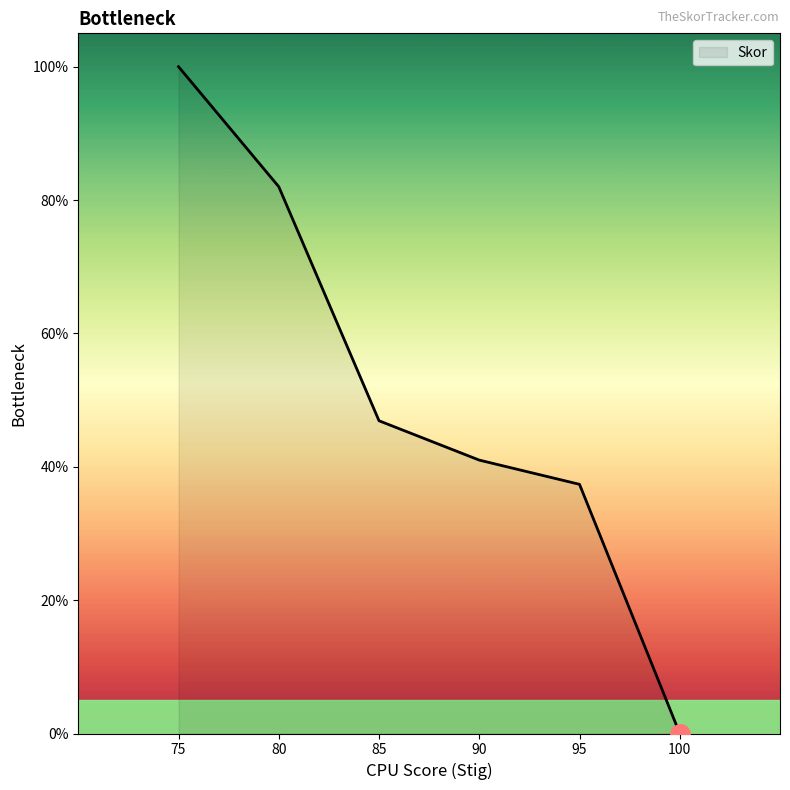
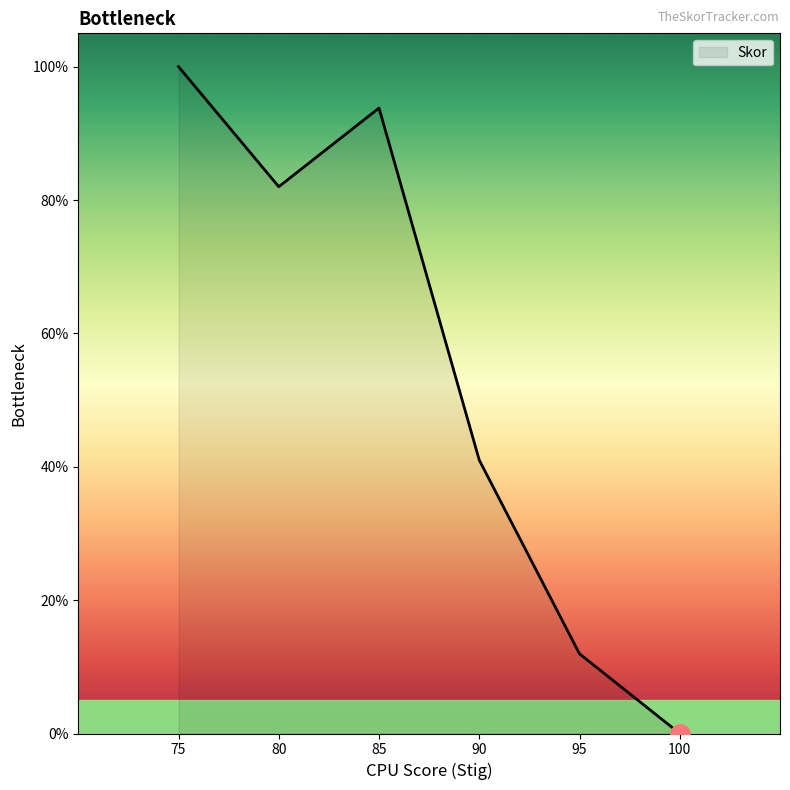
Skor, 85: 47% -> 94%
Skor, 95: 37% -> 12%
